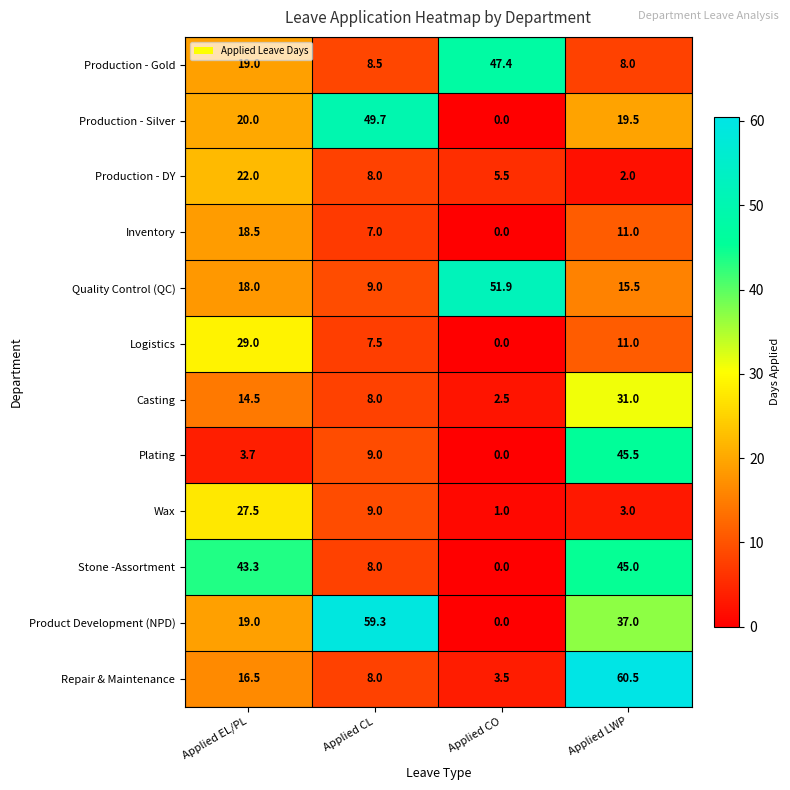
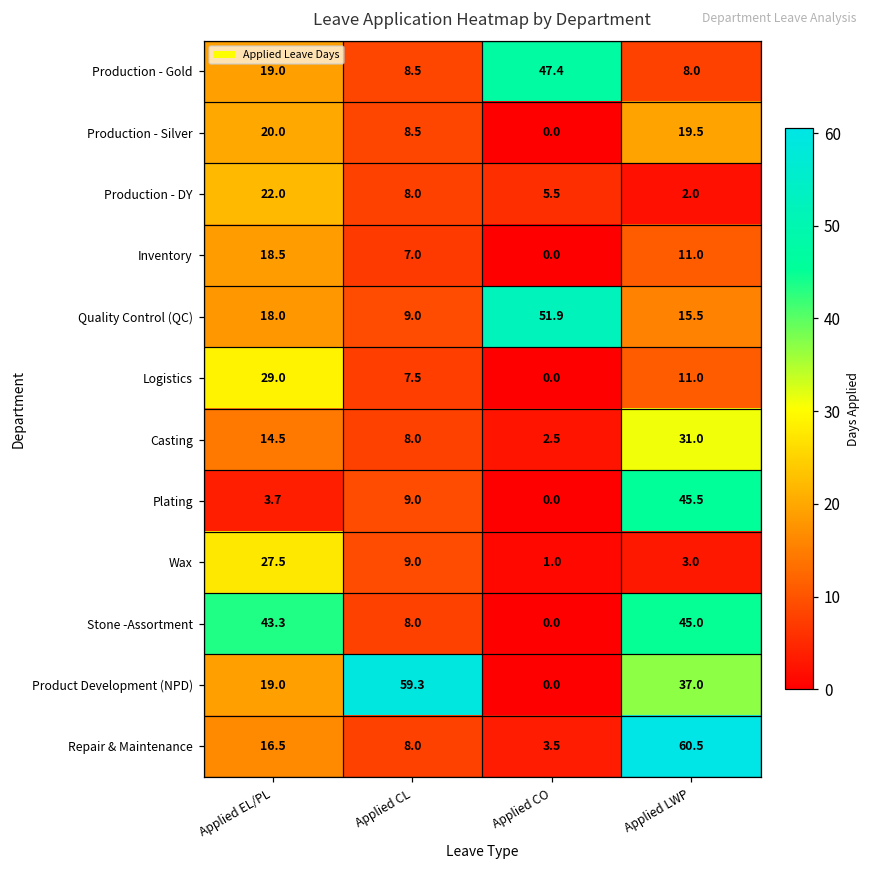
Production - Silver, Applied CL: 49.7 -> 8.5
